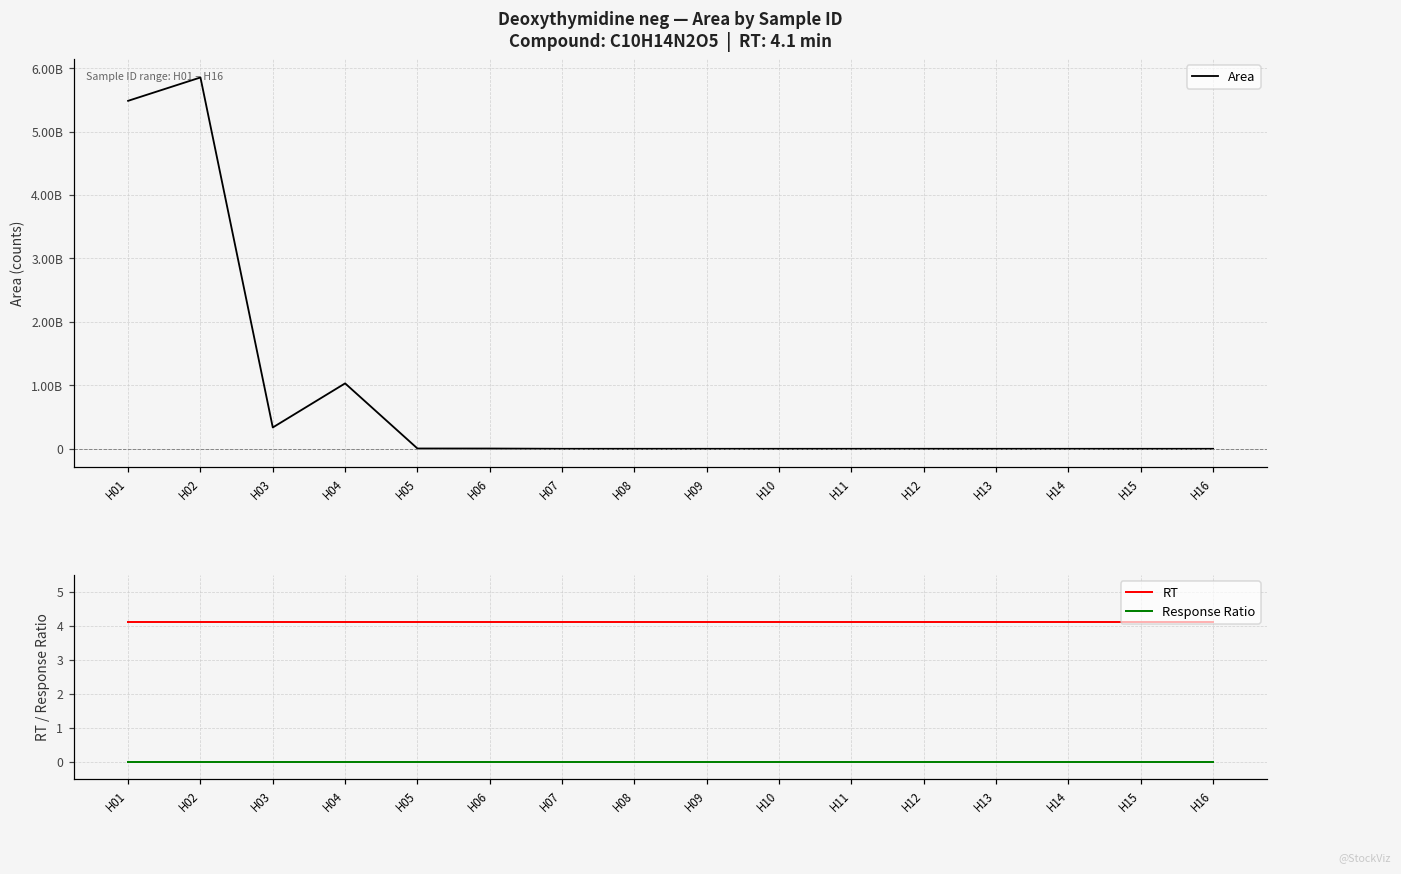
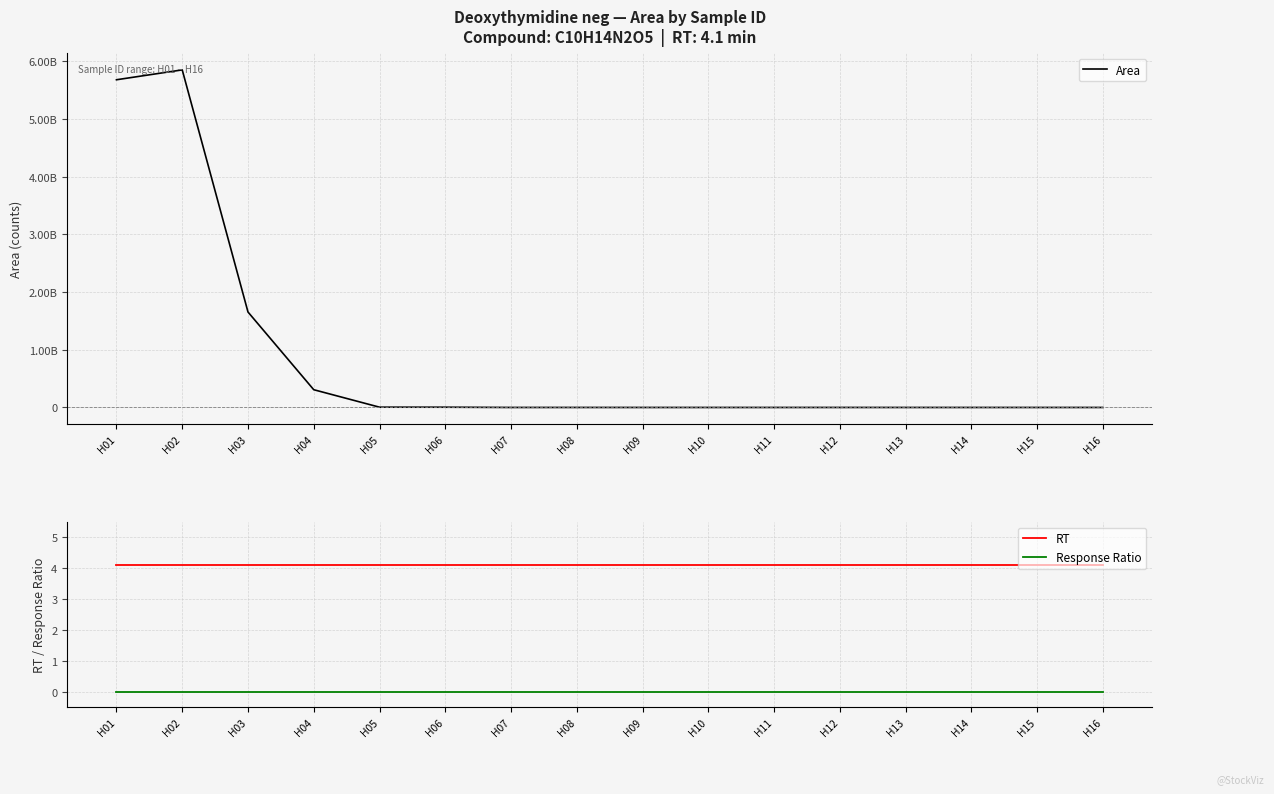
Deoxythymidine neg — Area by Sample ID Compound: C10H14N2O5 | RT: 4.1 min, H01: 5500000000 -> 5700000000
Deoxythymidine neg — Area by Sample ID Compound: C10H14N2O5 | RT: 4.1 min, H03: 300000000 -> 1700000000
Deoxythymidine neg — Area by Sample ID Compound: C10H14N2O5 | RT: 4.1 min, H04: 1000000000 -> 300000000
